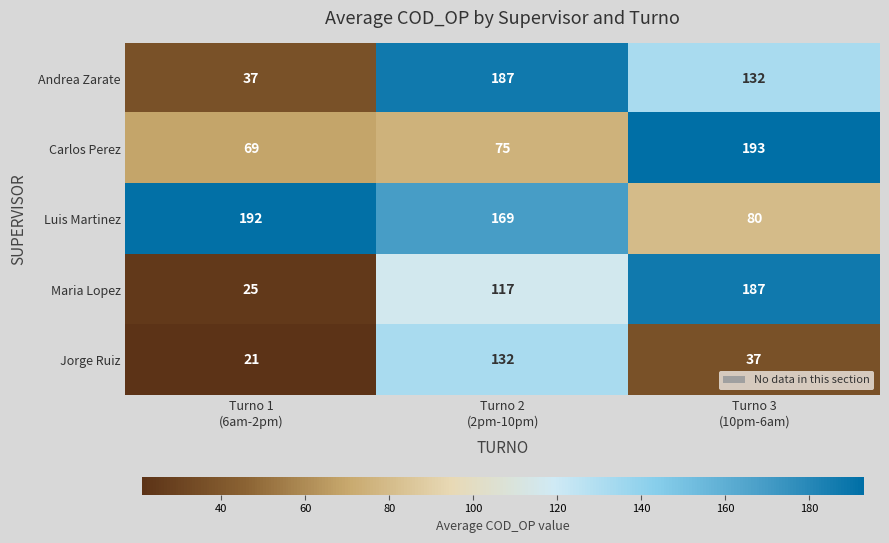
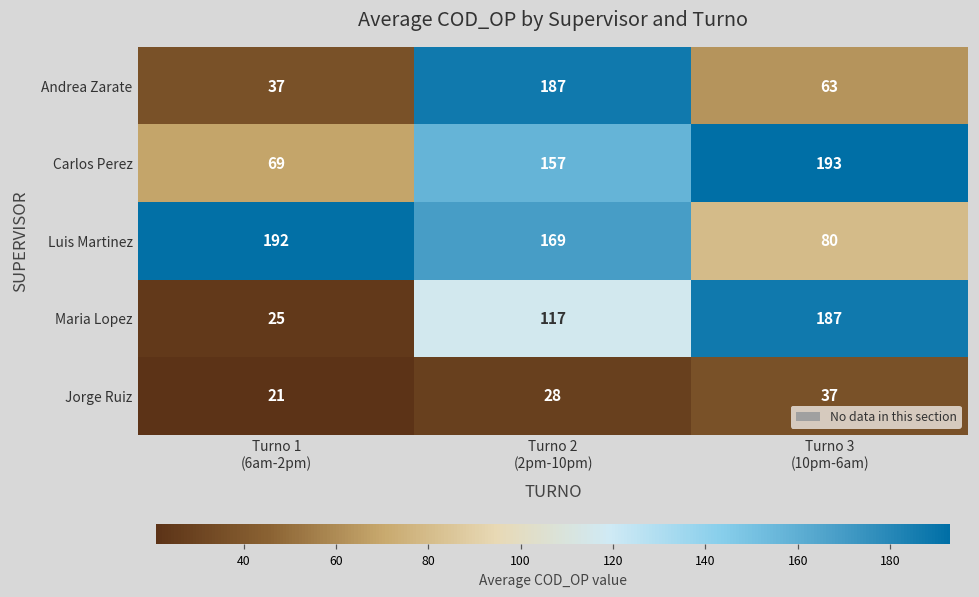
Andrea Zarate, Turno 3 (10pm-6am): 132 -> 63
Carlos Perez, Turno 2 (2pm-10pm): 75 -> 157
Jorge Ruiz, Turno 2 (2pm-10pm): 132 -> 28
